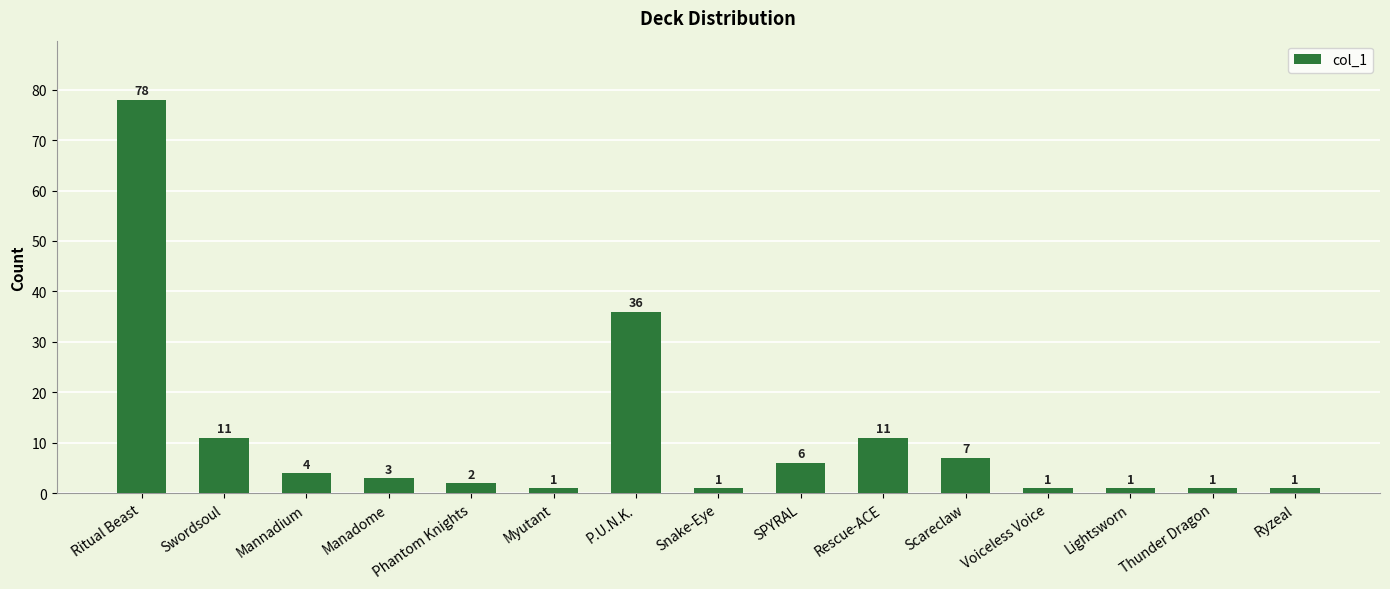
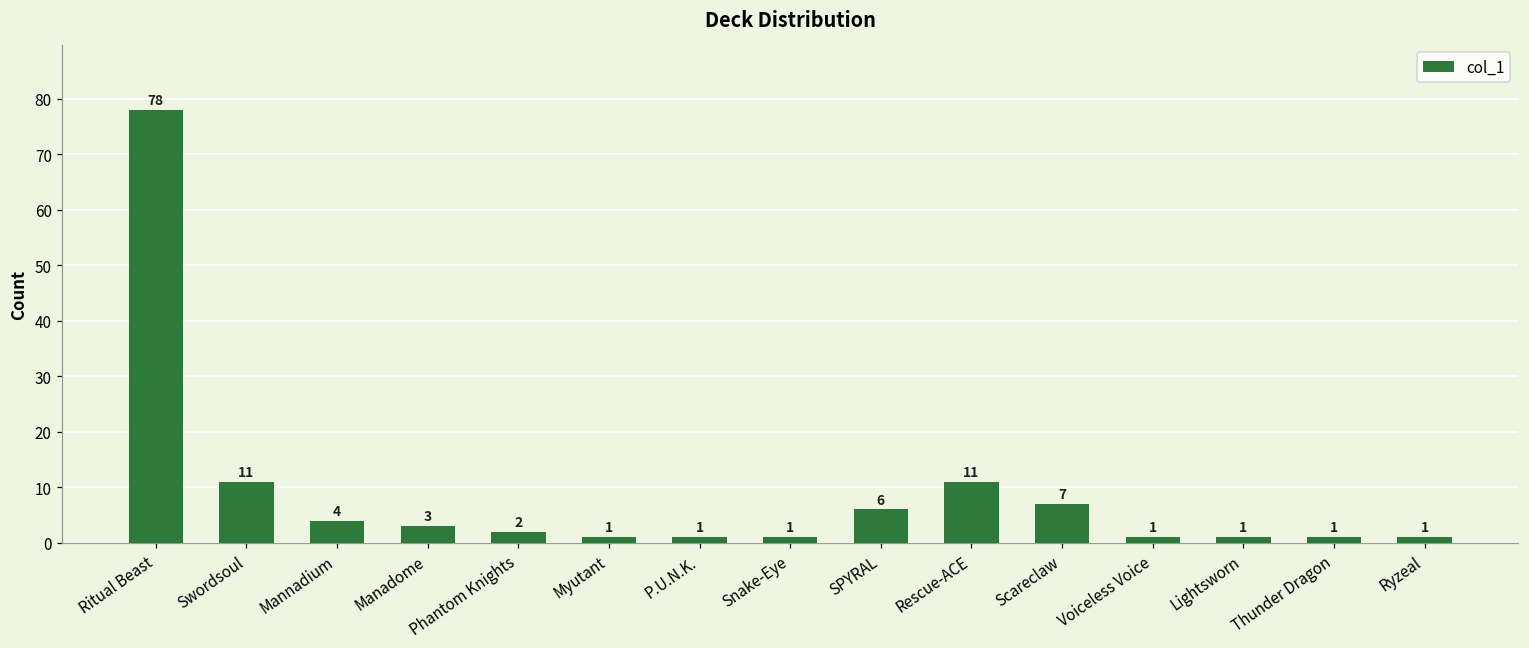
P.U.N.K.: 36 -> 1
